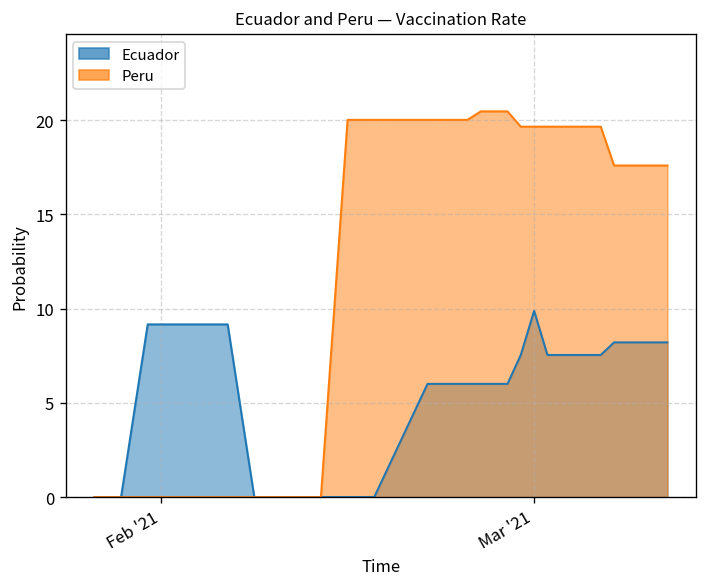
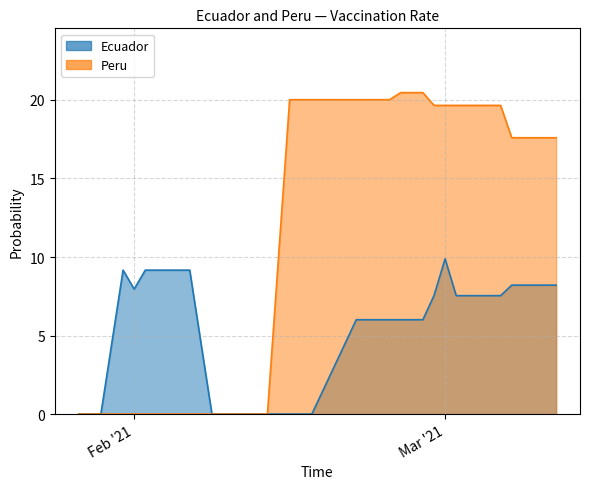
Ecuador, Feb '21: 9.2 -> 8.0
